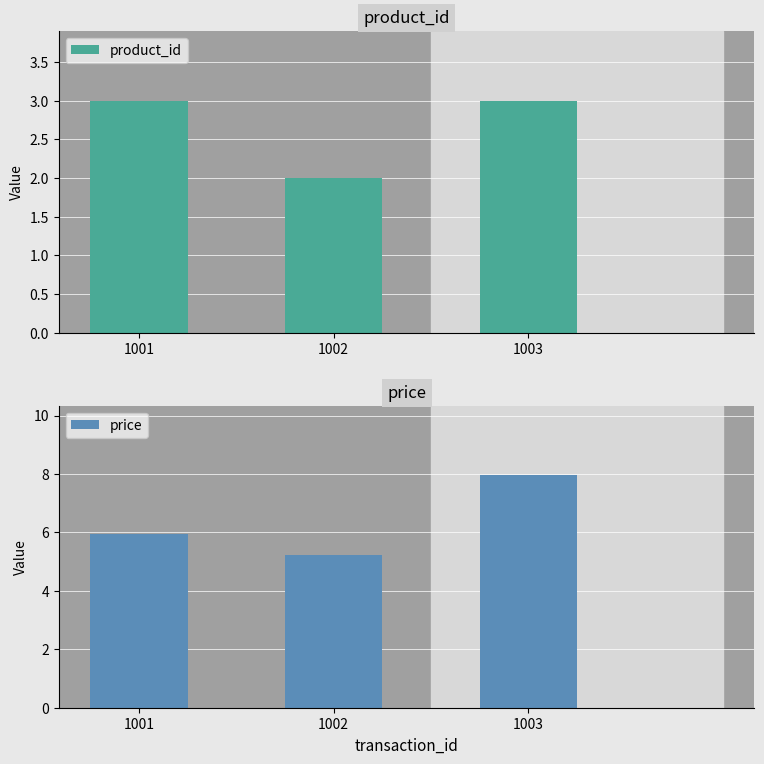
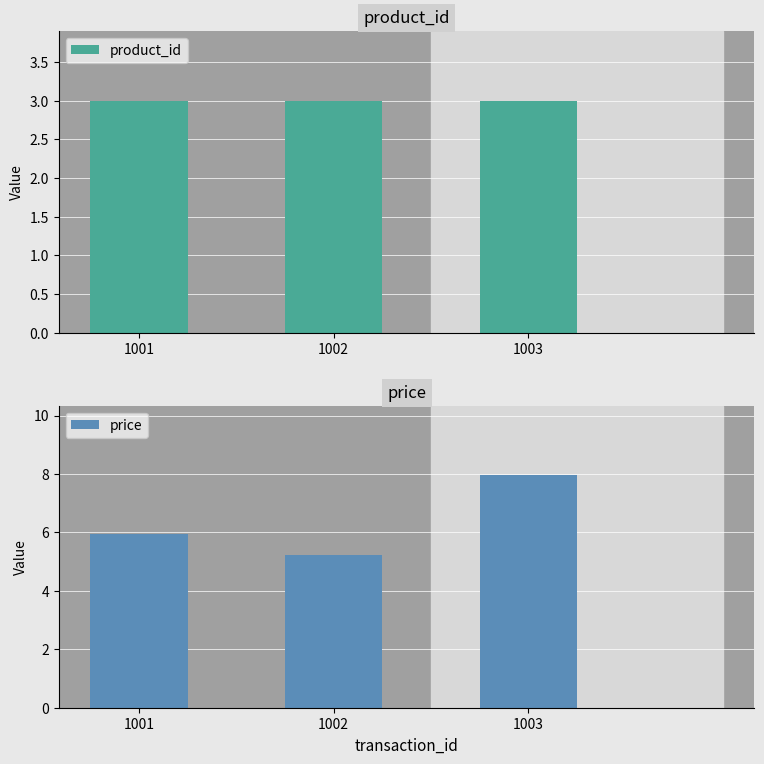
product_id, 1002: 2 -> 3
